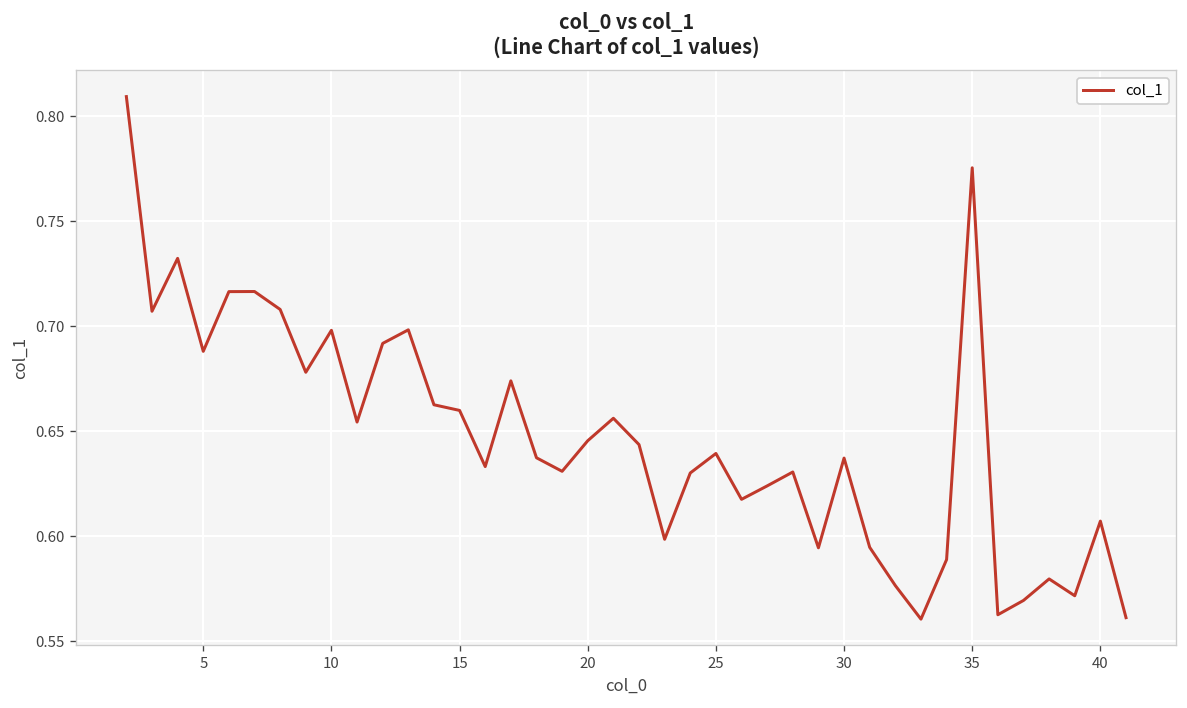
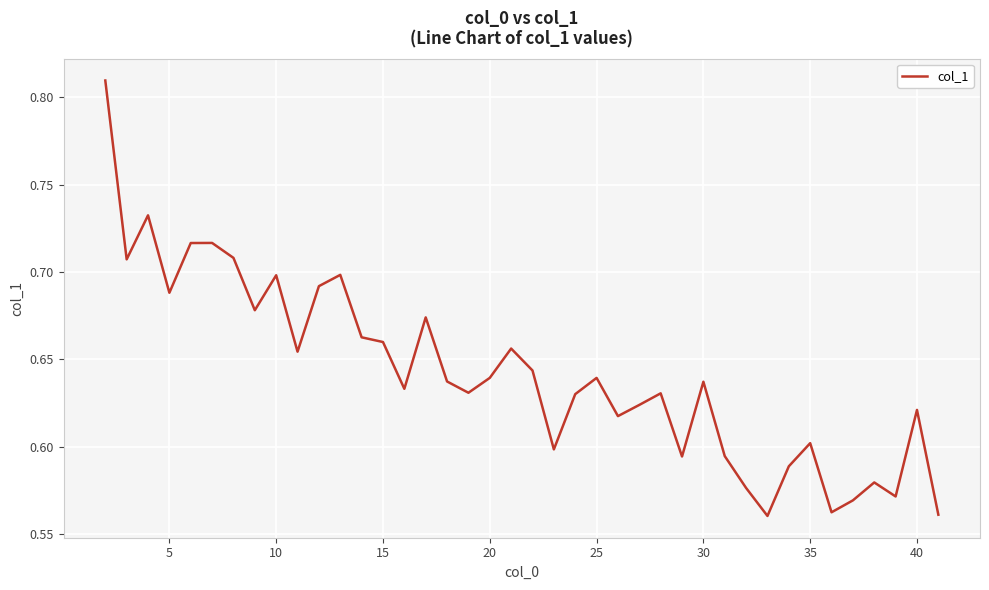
20: 0.646 -> 0.639
35: 0.776 -> 0.602
40: 0.607 -> 0.621
